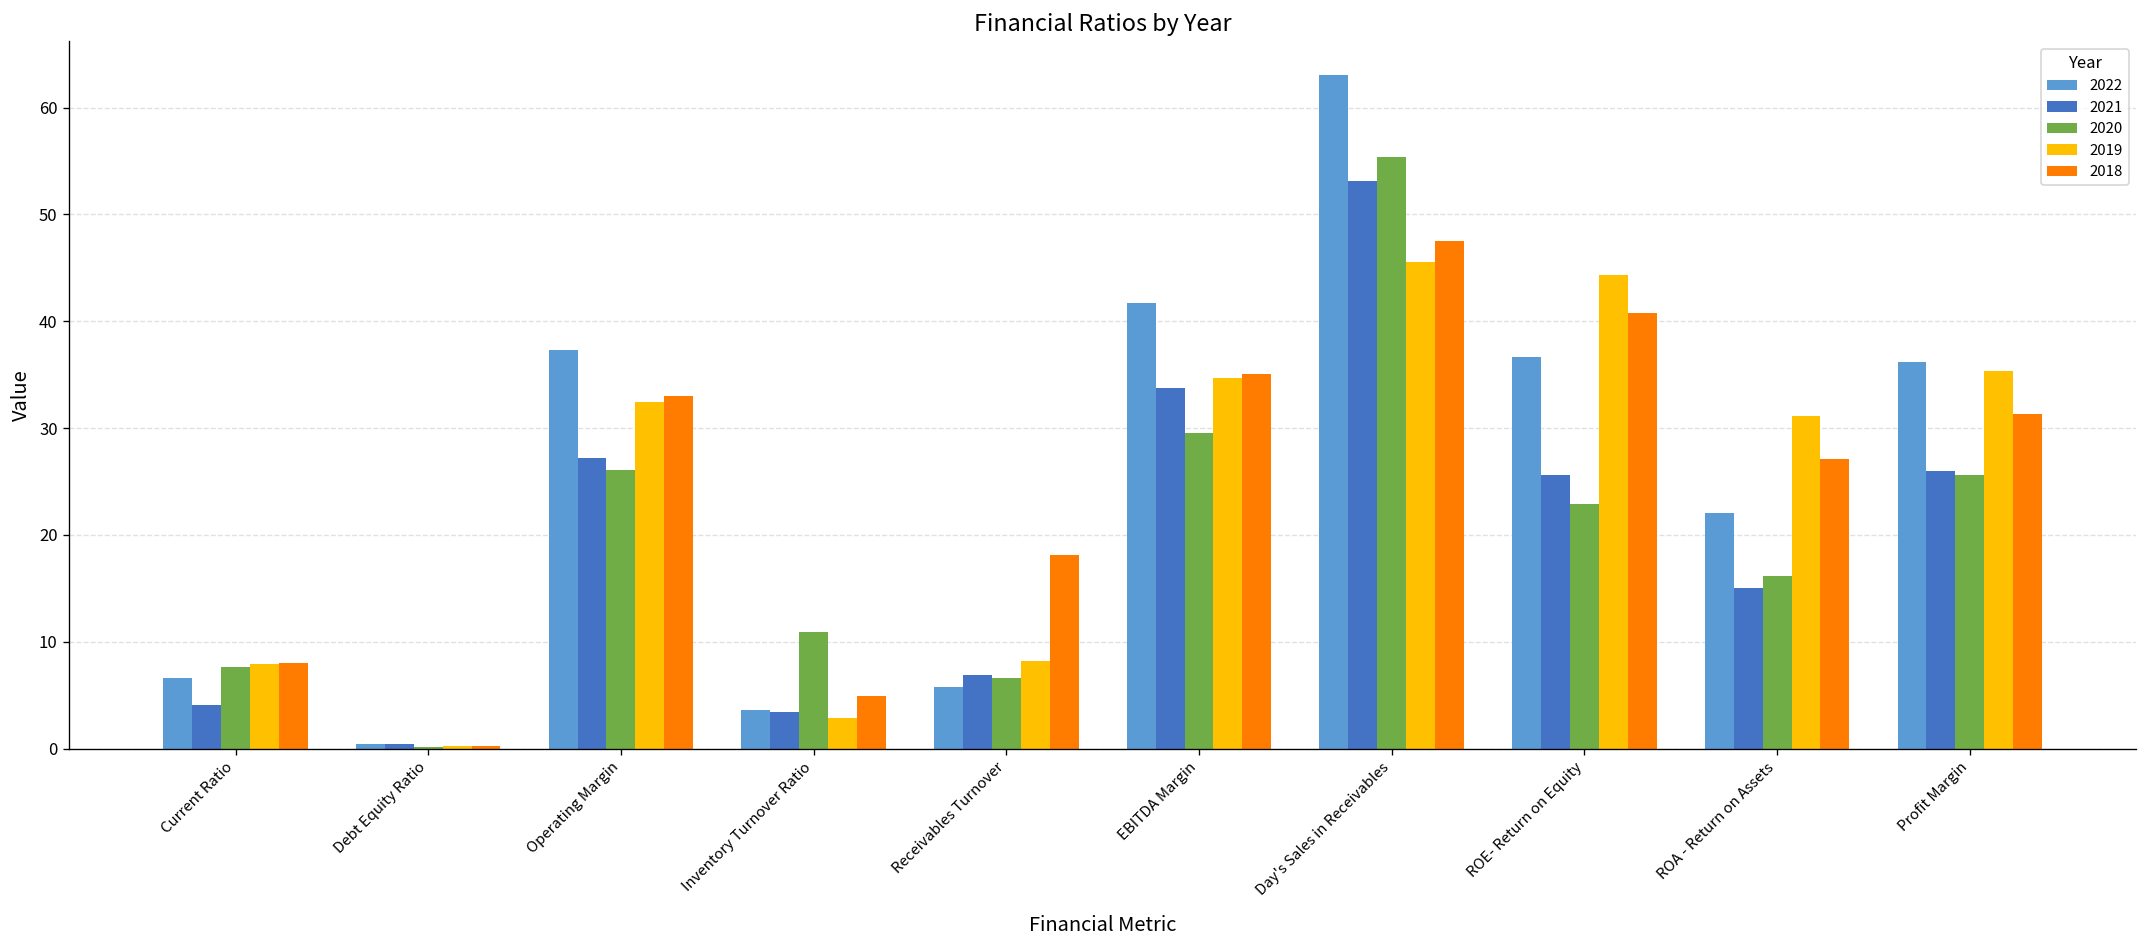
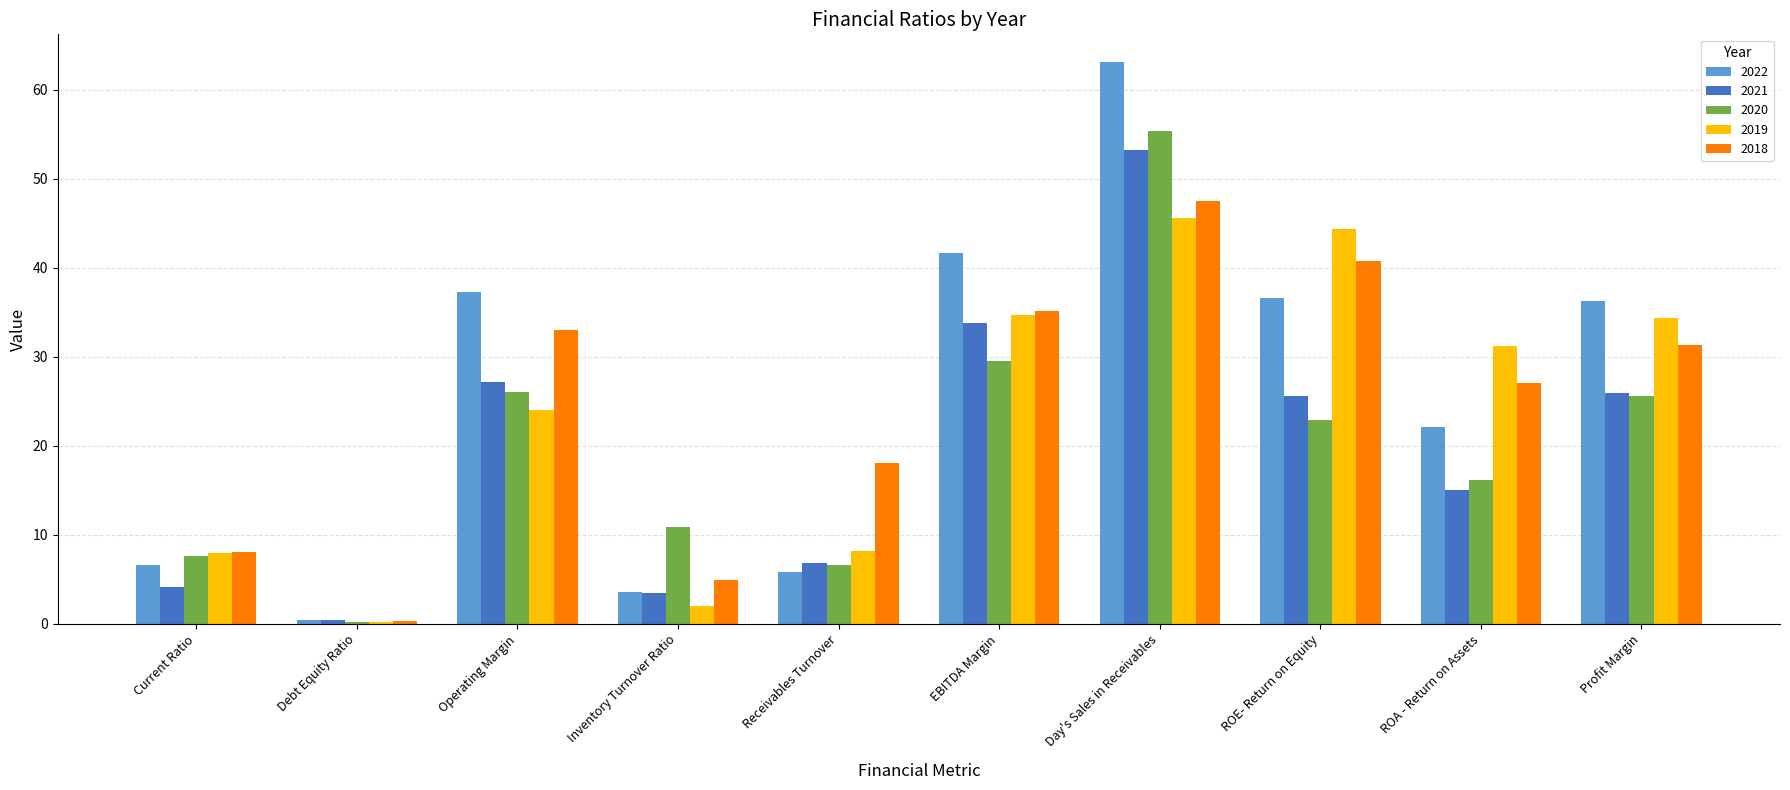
2019, Operating Margin: 32 -> 24
2019, Inventory Turnover Ratio: 3 -> 2
2019, Profit Margin: 35 -> 34
